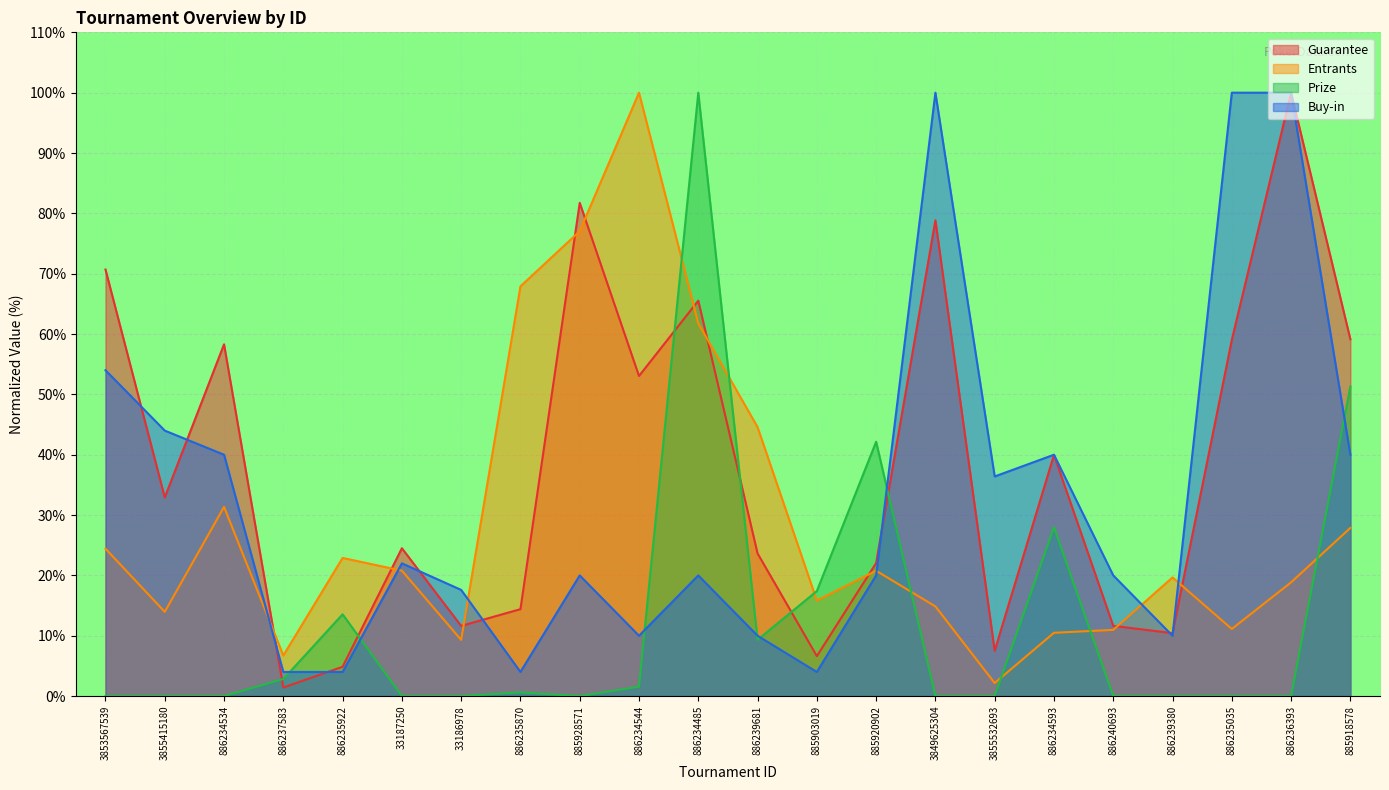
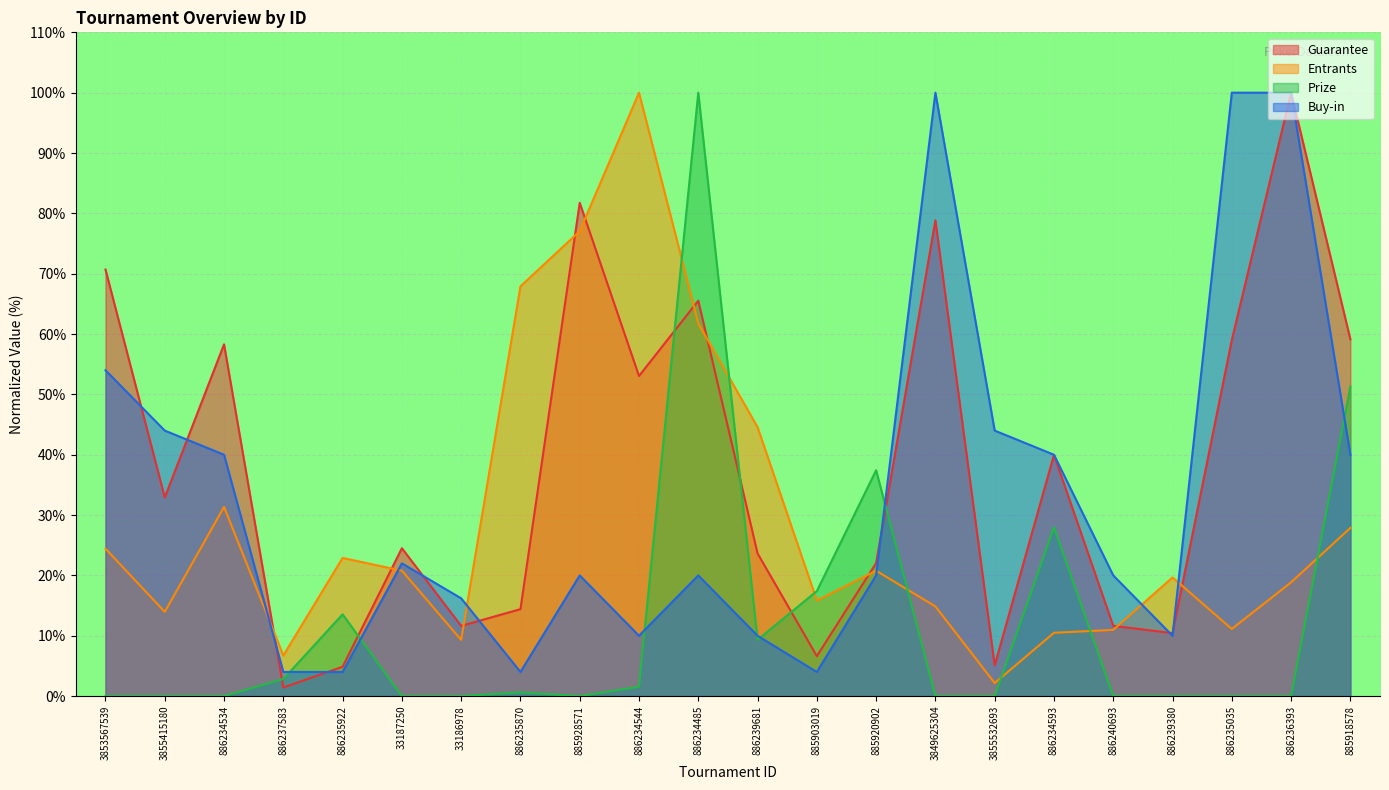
Buy-in, 33186978: 18% -> 16%
Prize, 885920902: 42% -> 37%
Guarantee, 3855532693: 8% -> 5%
Buy-in, 3855532693: 36% -> 44%
